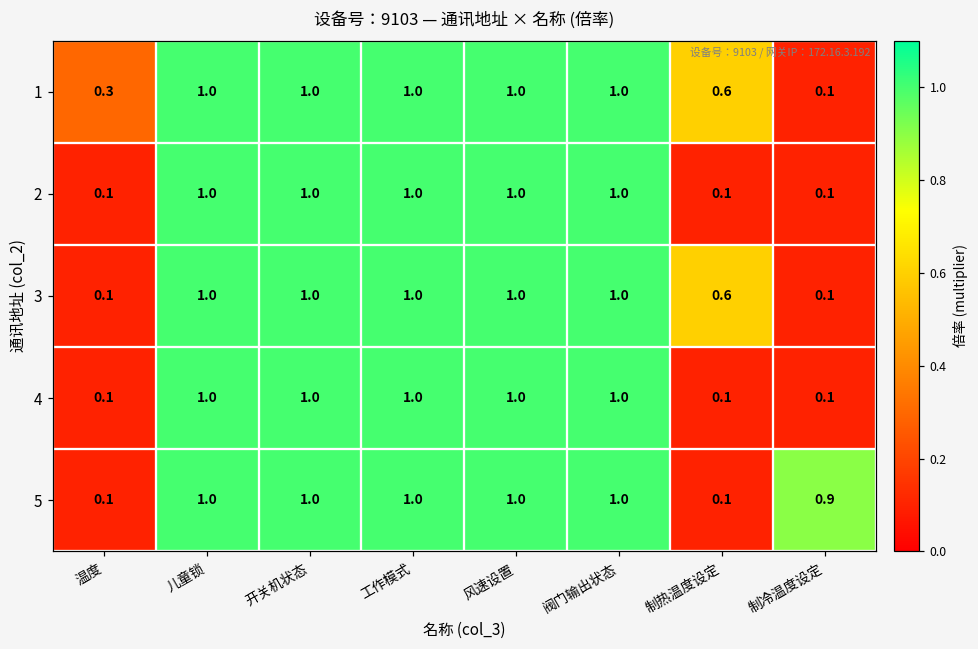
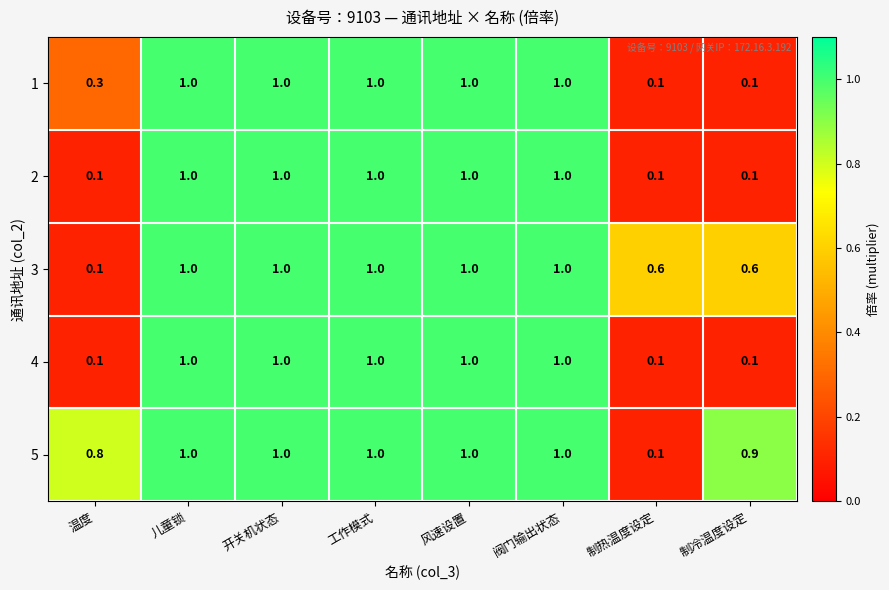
1, 制热温度设定: 0.6 -> 0.1
3, 制冷温度设定: 0.1 -> 0.6
5, 温度: 0.1 -> 0.8
